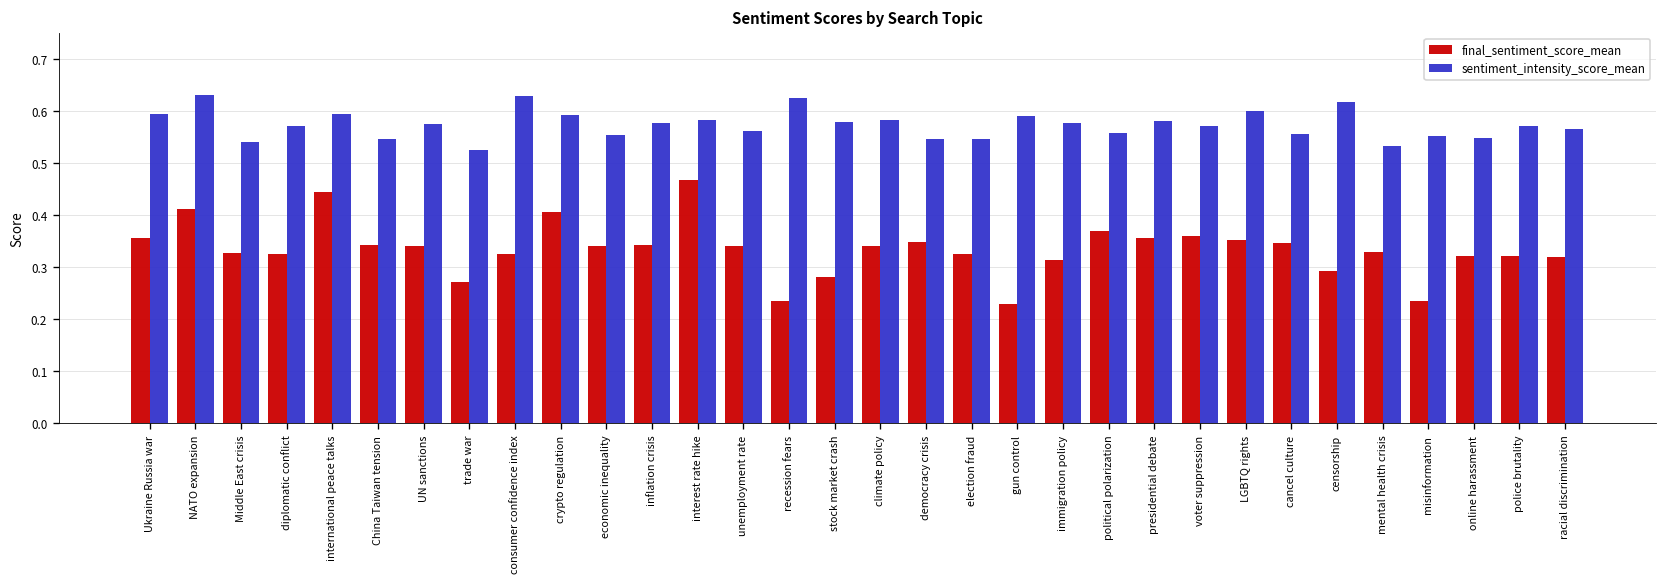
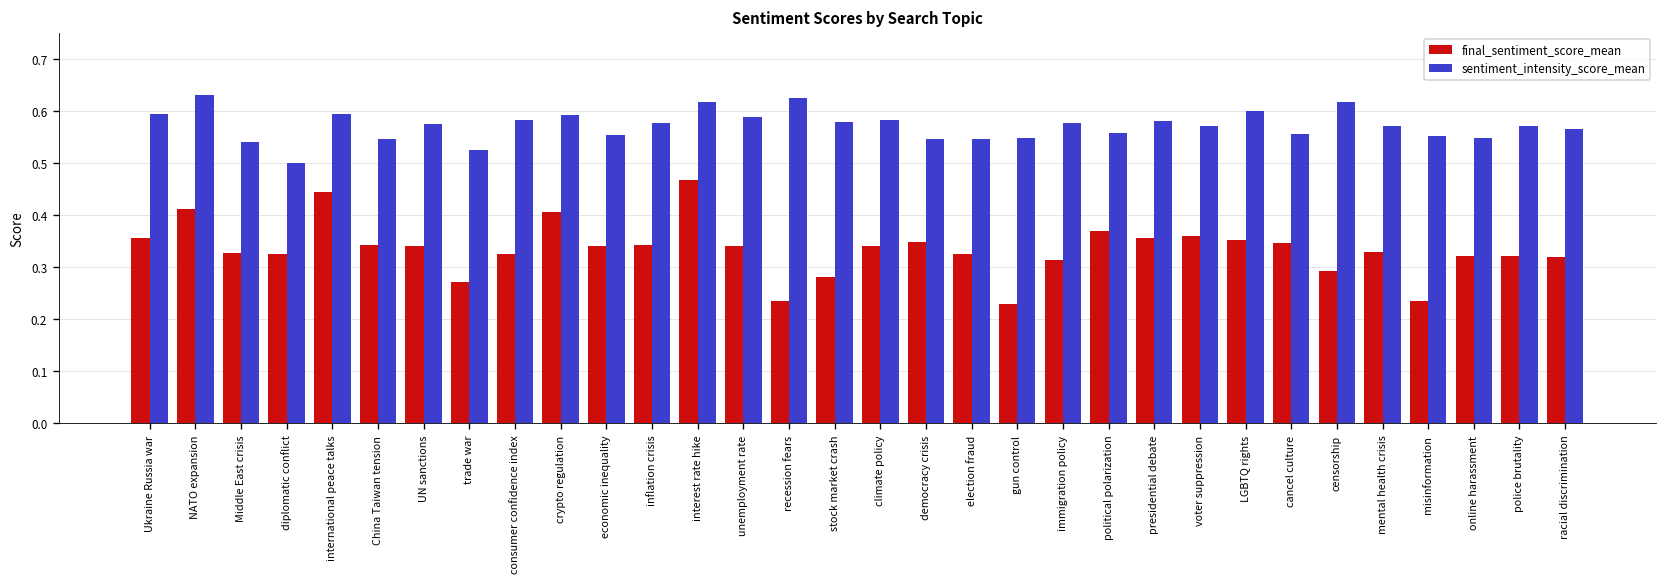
sentiment_intensity_score_mean, diplomatic conflict: 0.57 -> 0.50
sentiment_intensity_score_mean, consumer confidence index: 0.63 -> 0.58
sentiment_intensity_score_mean, interest rate hike: 0.58 -> 0.62
sentiment_intensity_score_mean, unemployment rate: 0.56 -> 0.59
sentiment_intensity_score_mean, gun control: 0.59 -> 0.55
sentiment_intensity_score_mean, mental health crisis: 0.53 -> 0.57
